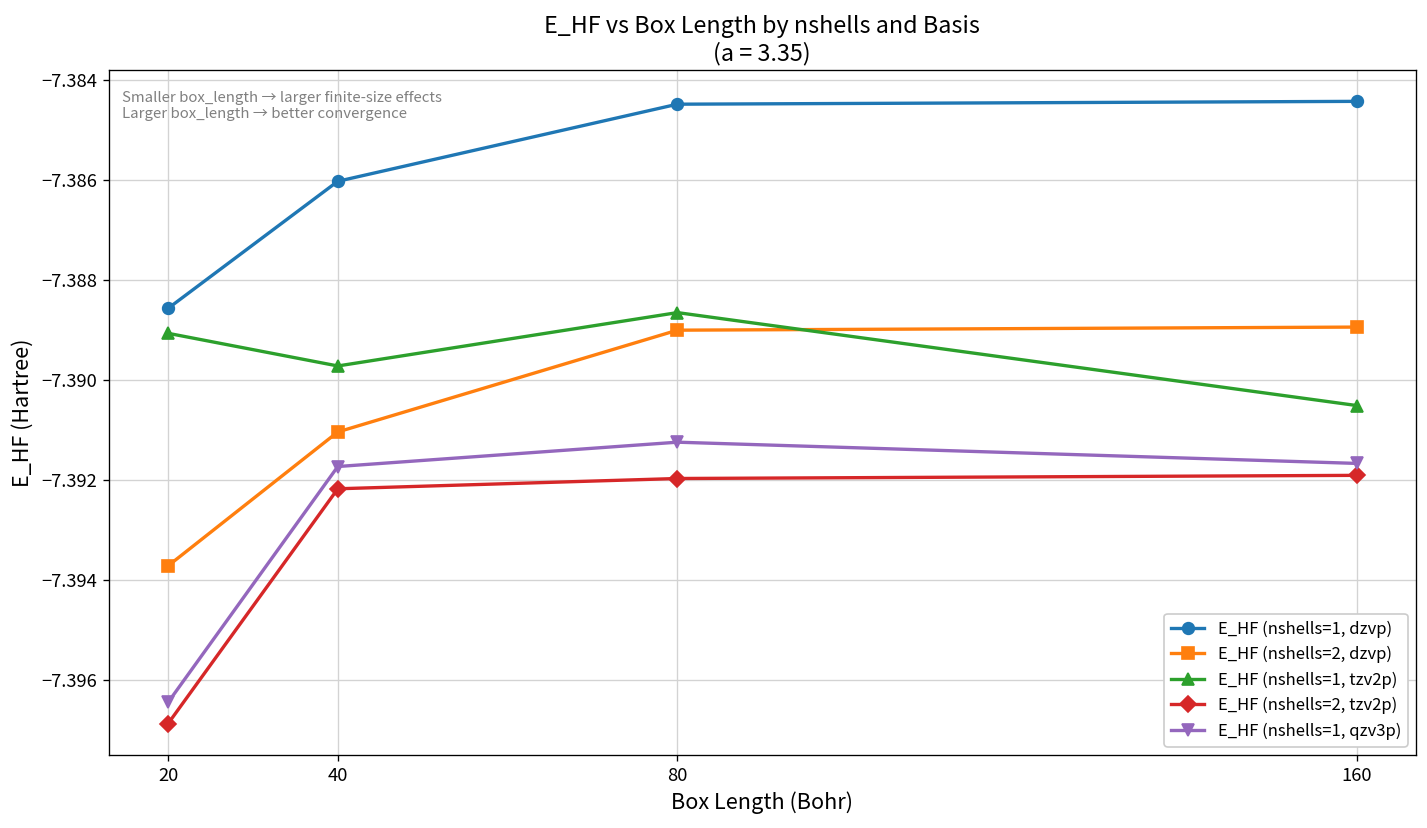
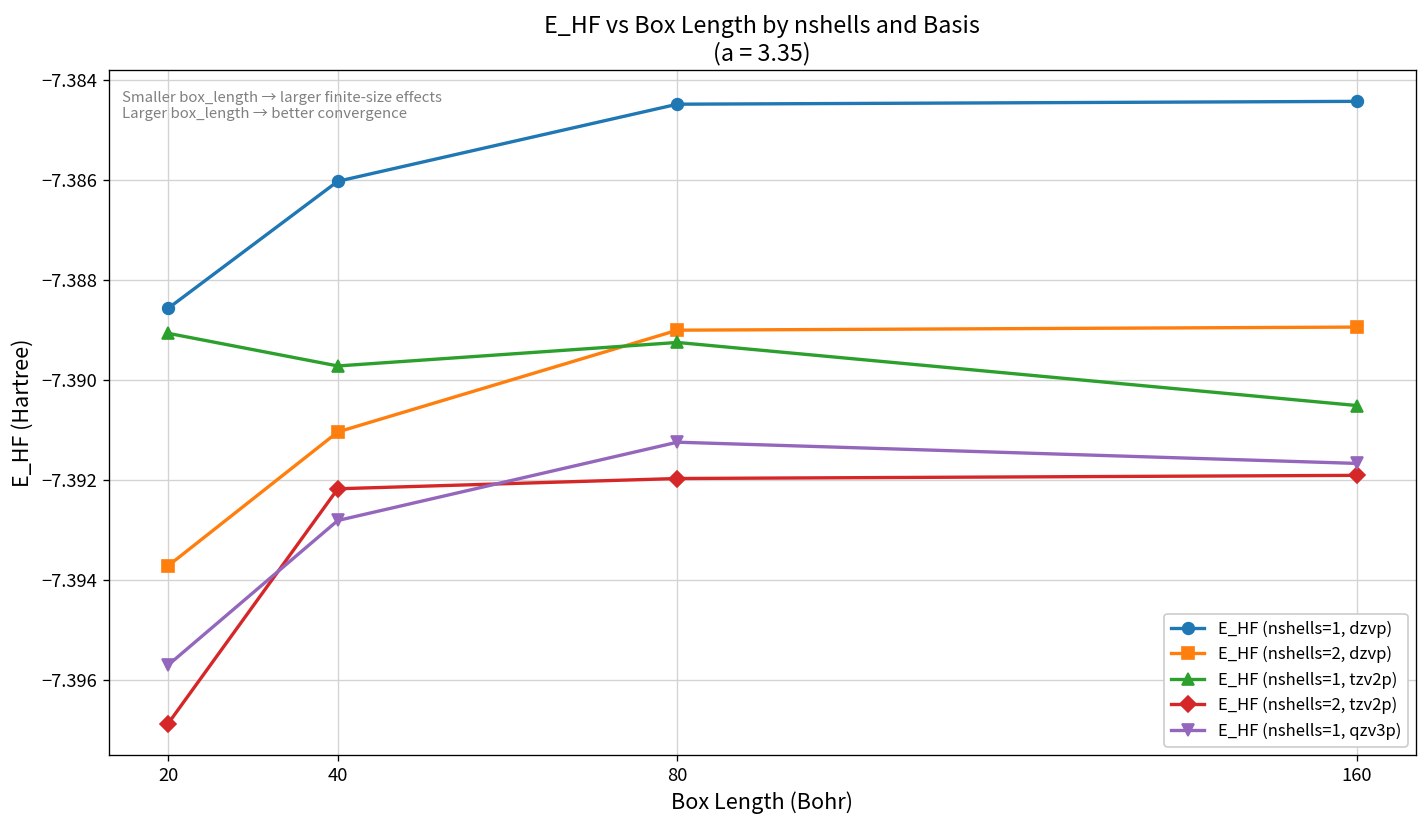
E_HF (nshells=1, qzv3p), 20: -7.3964 -> -7.3957
E_HF (nshells=1, qzv3p), 40: -7.3917 -> -7.3928
E_HF (nshells=1, tzv2p), 80: -7.3887 -> -7.3893
